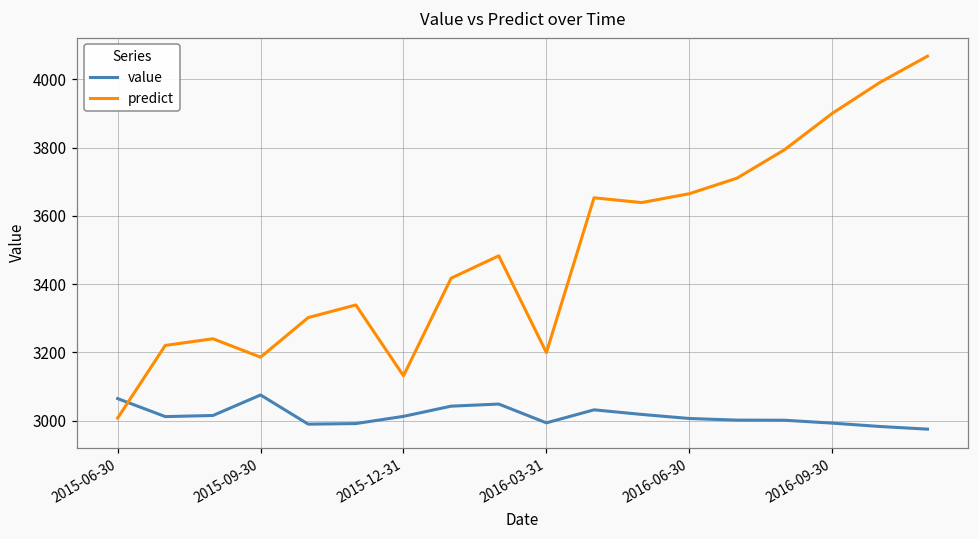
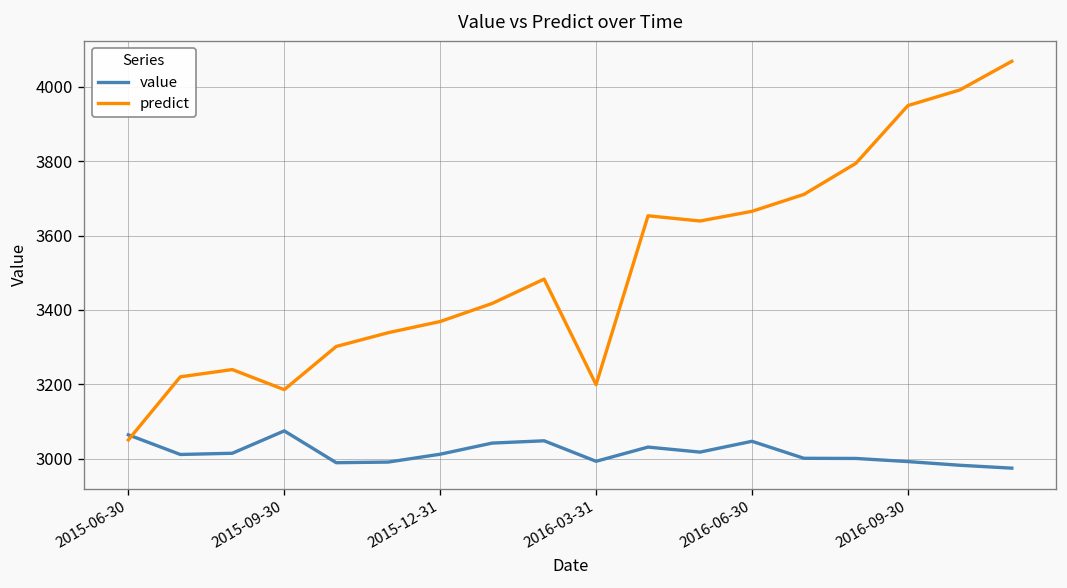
predict, 2015-06-30: 3010 -> 3050
predict, 2015-12-31: 3130 -> 3370
value, 2016-06-30: 3010 -> 3050
predict, 2016-09-30: 3900 -> 3950
